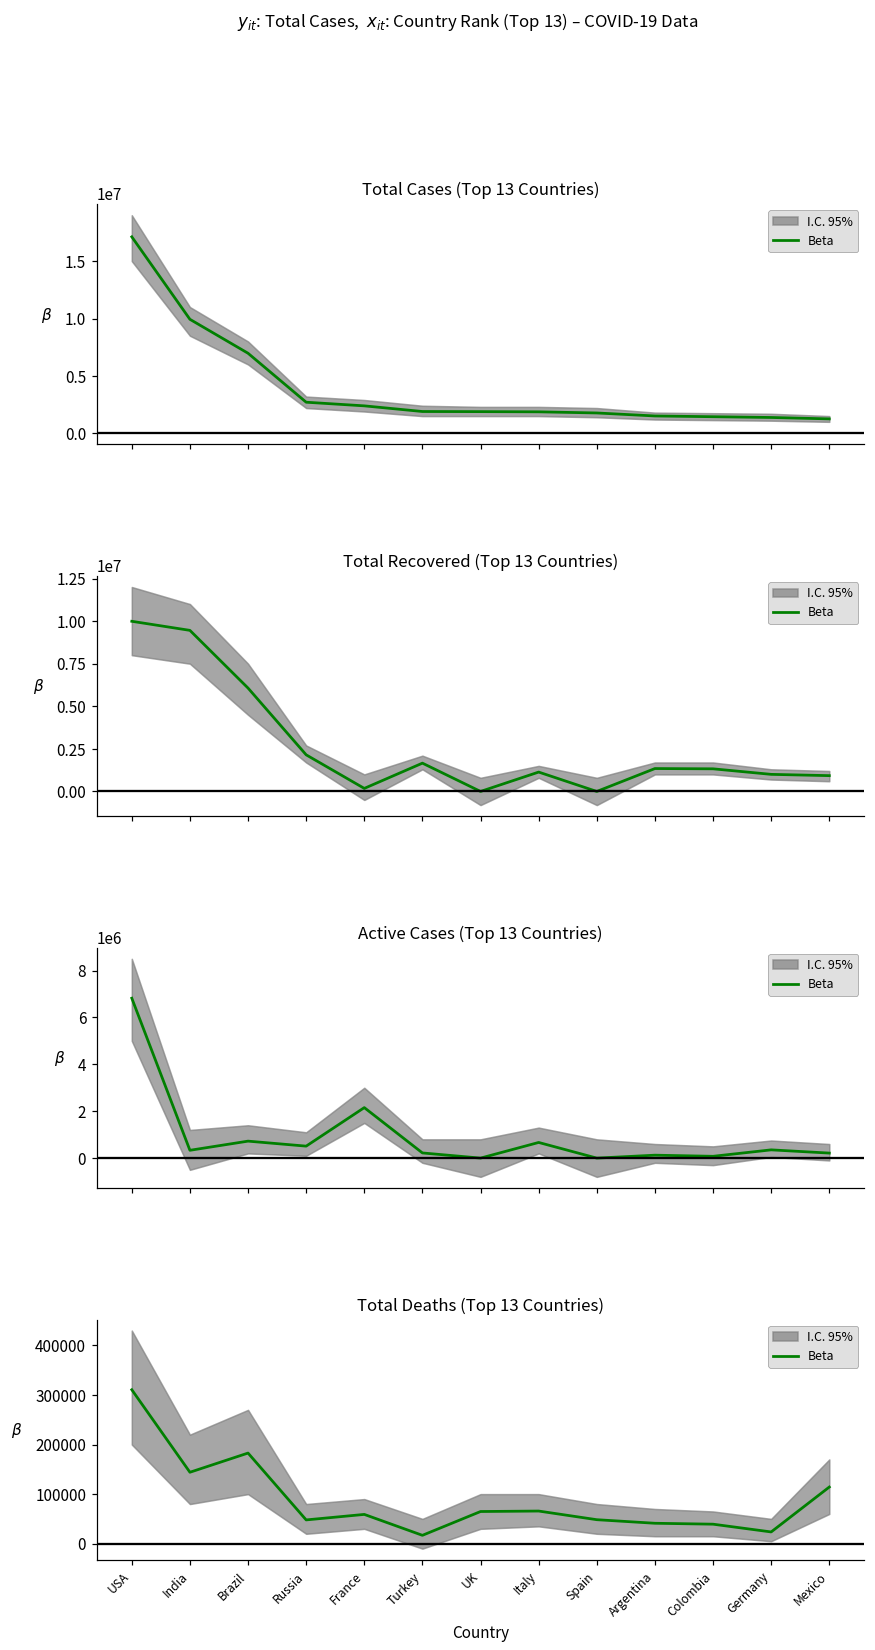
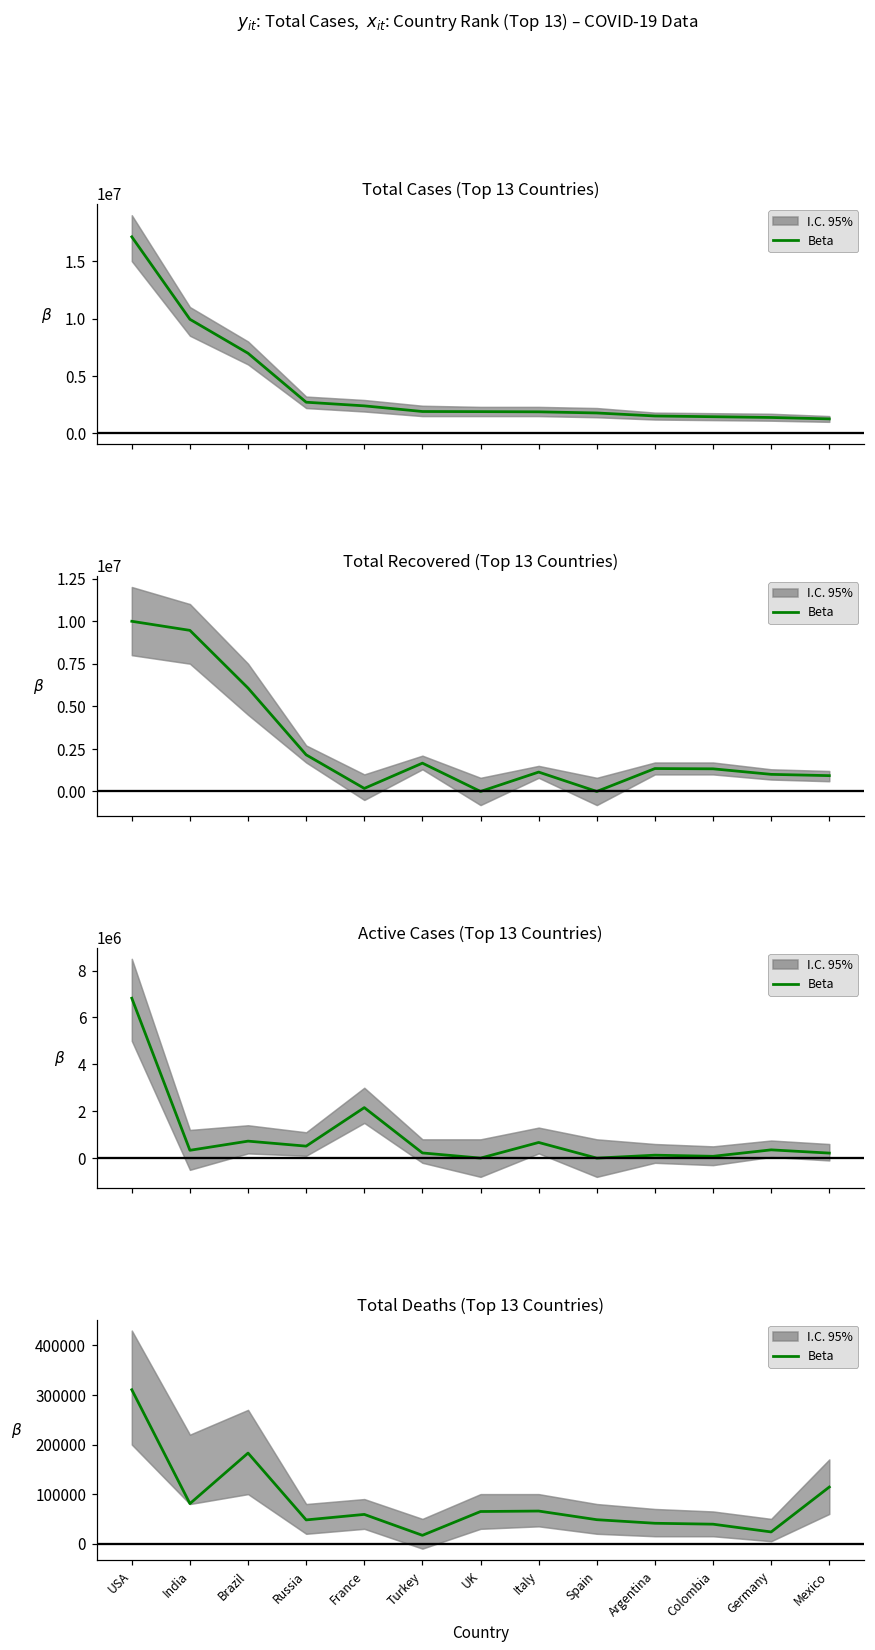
Total Deaths (Top 13 Countries), Beta, India: 140000 -> 80000
